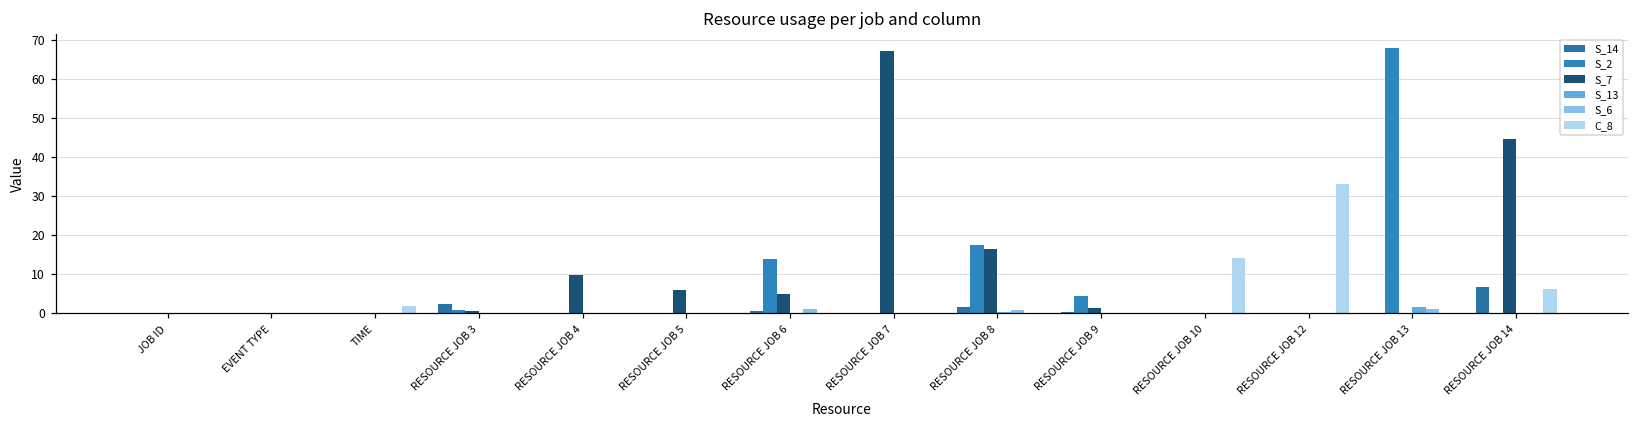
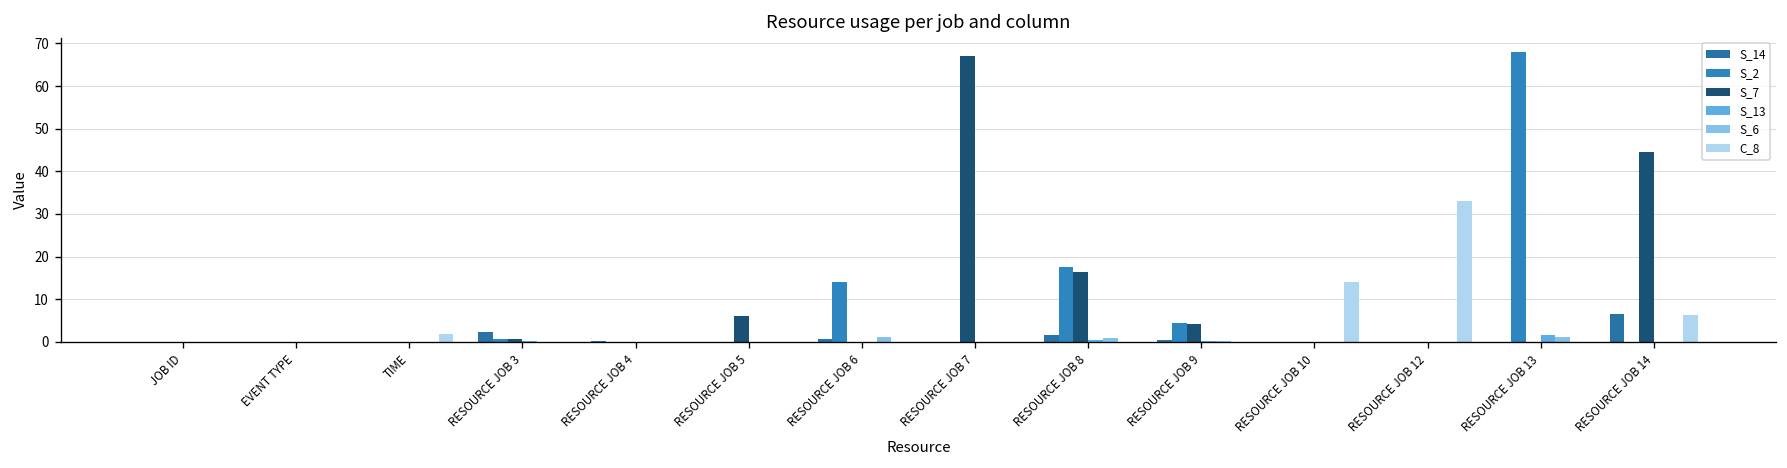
S_7, RESOURCE JOB 4: 10 -> 0
S_7, RESOURCE JOB 6: 5 -> 0
S_7, RESOURCE JOB 9: 1 -> 4
